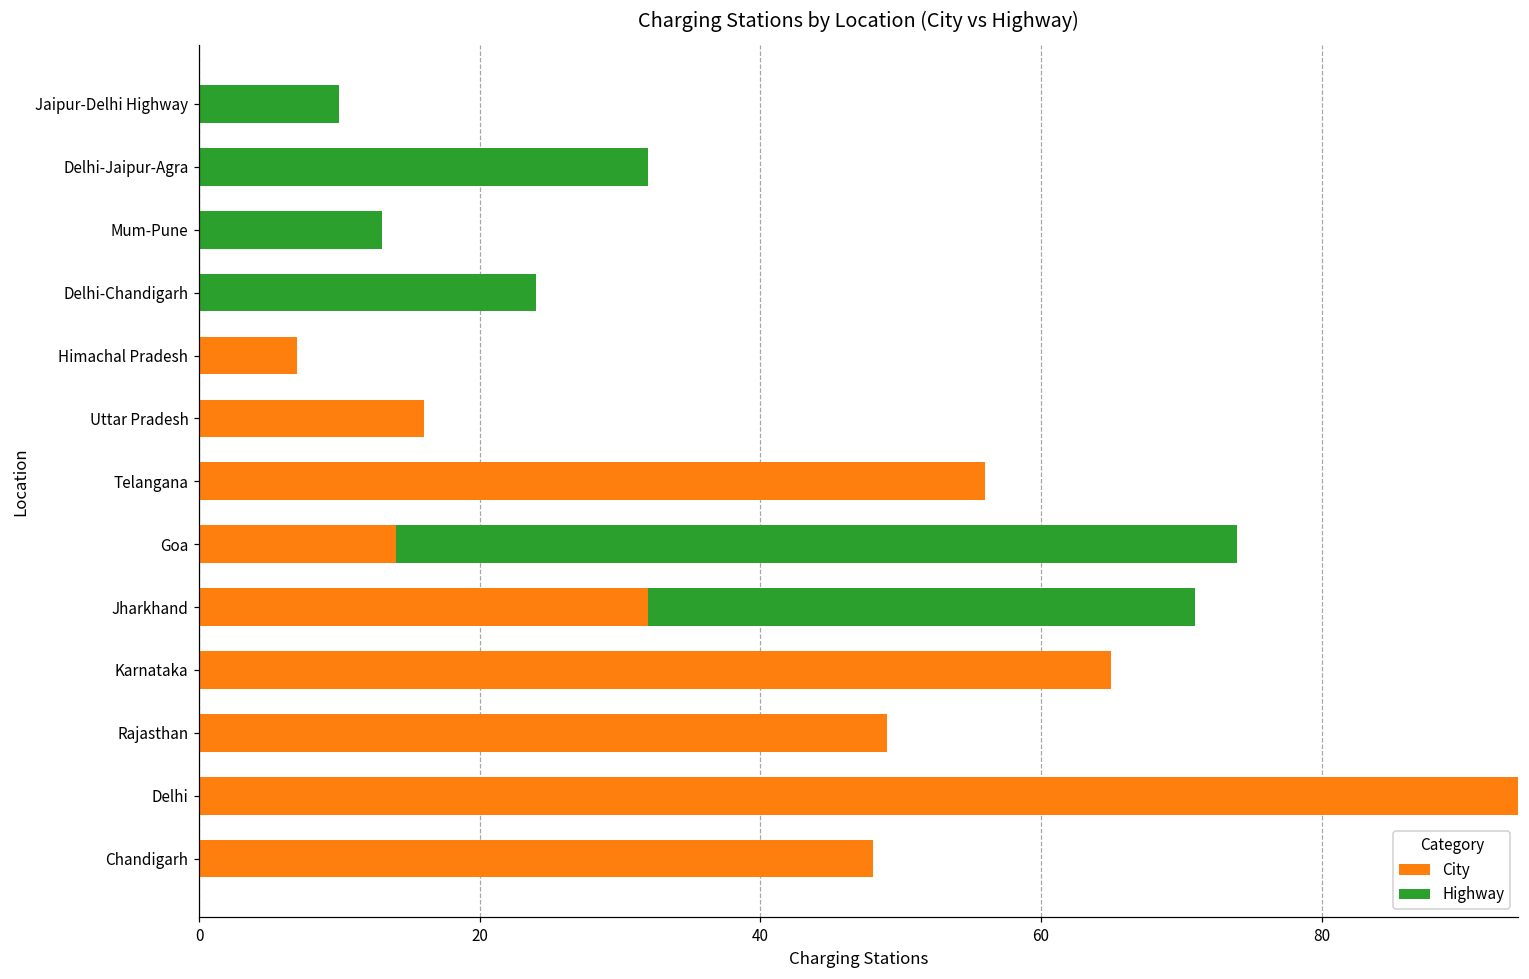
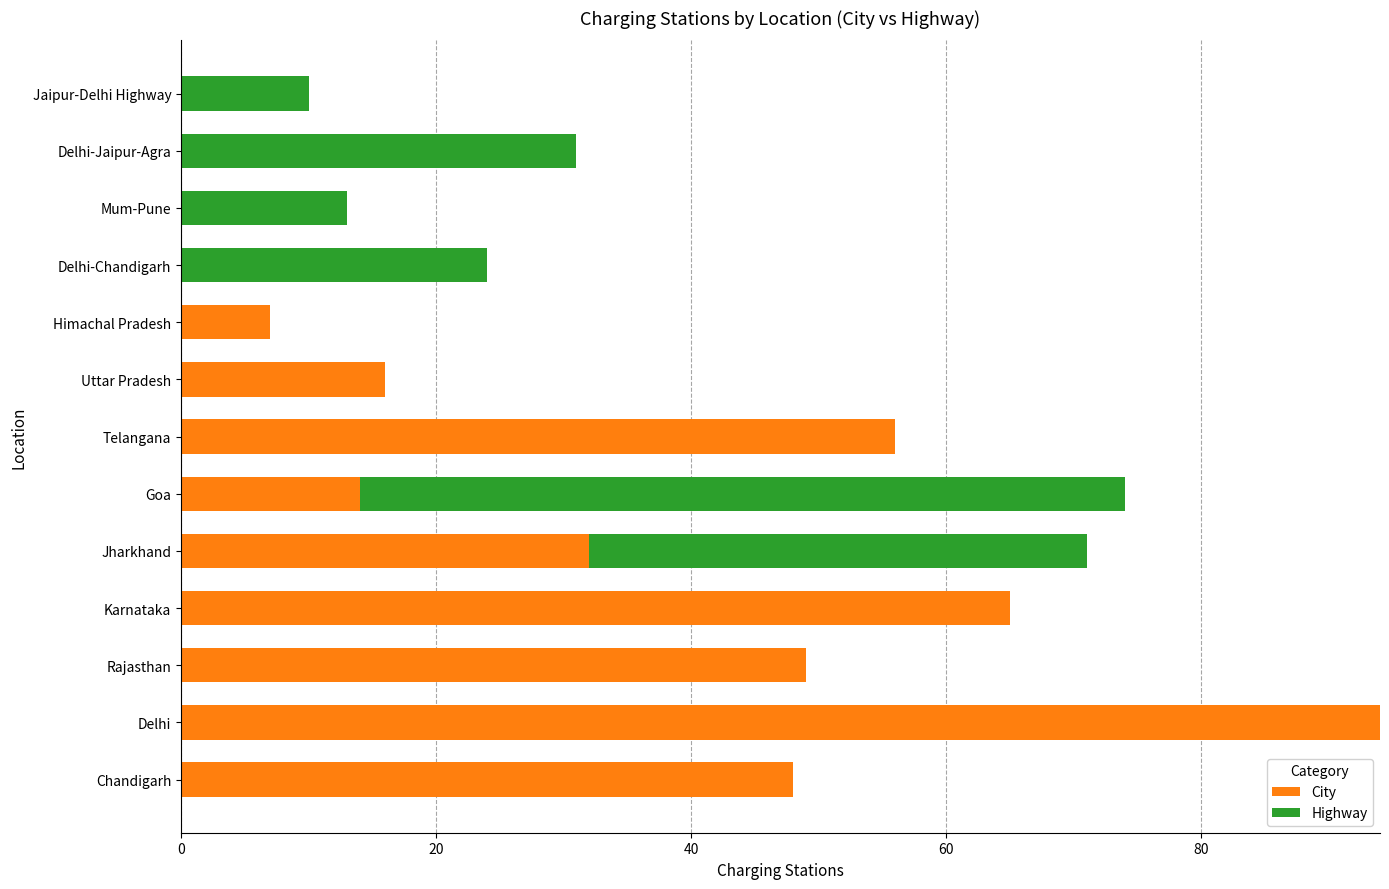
Highway, Delhi-Jaipur-Agra: 32 -> 31
